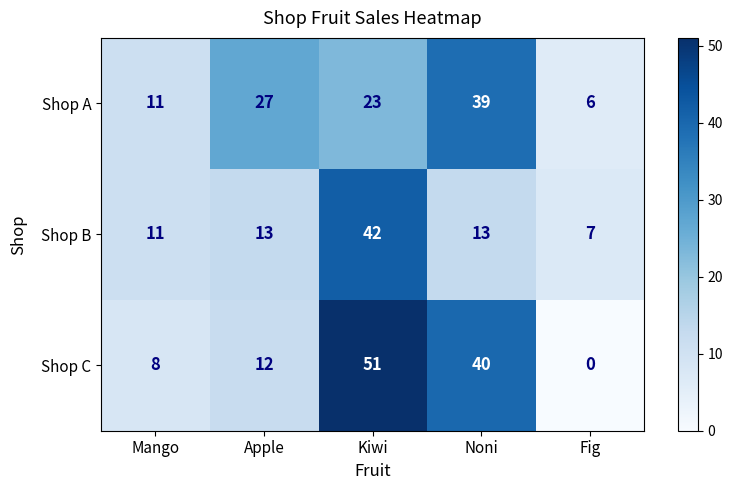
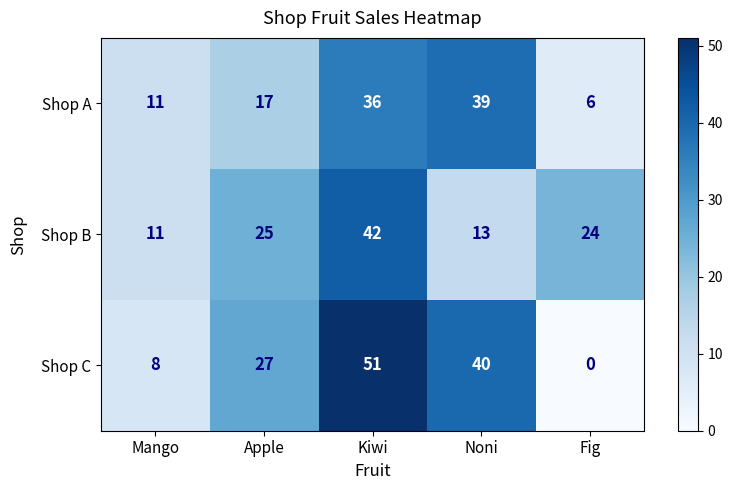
Shop A, Apple: 27 -> 17
Shop A, Kiwi: 23 -> 36
Shop B, Apple: 13 -> 25
Shop B, Fig: 7 -> 24
Shop C, Apple: 12 -> 27
